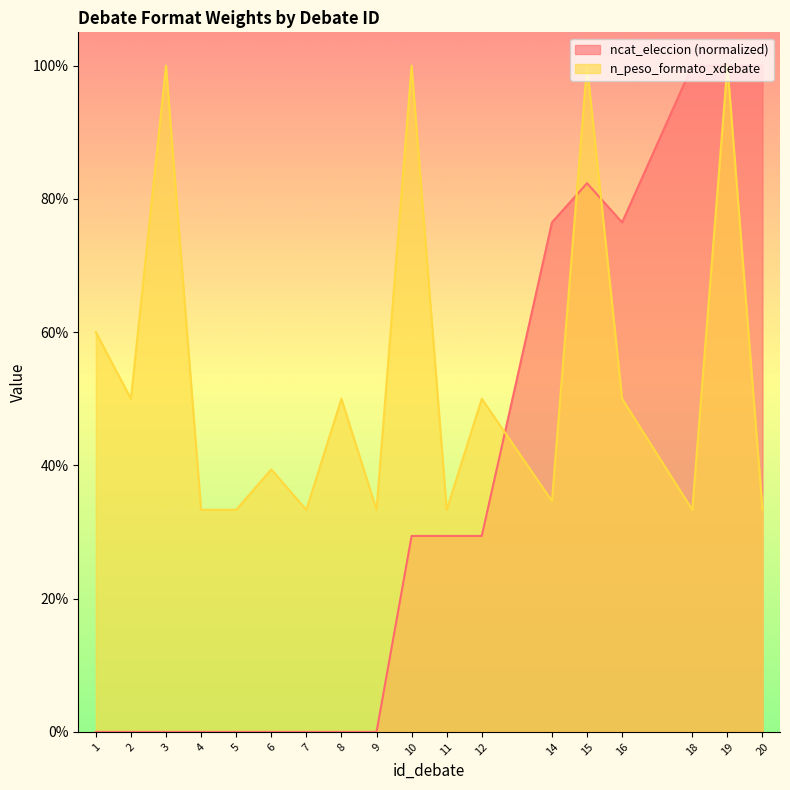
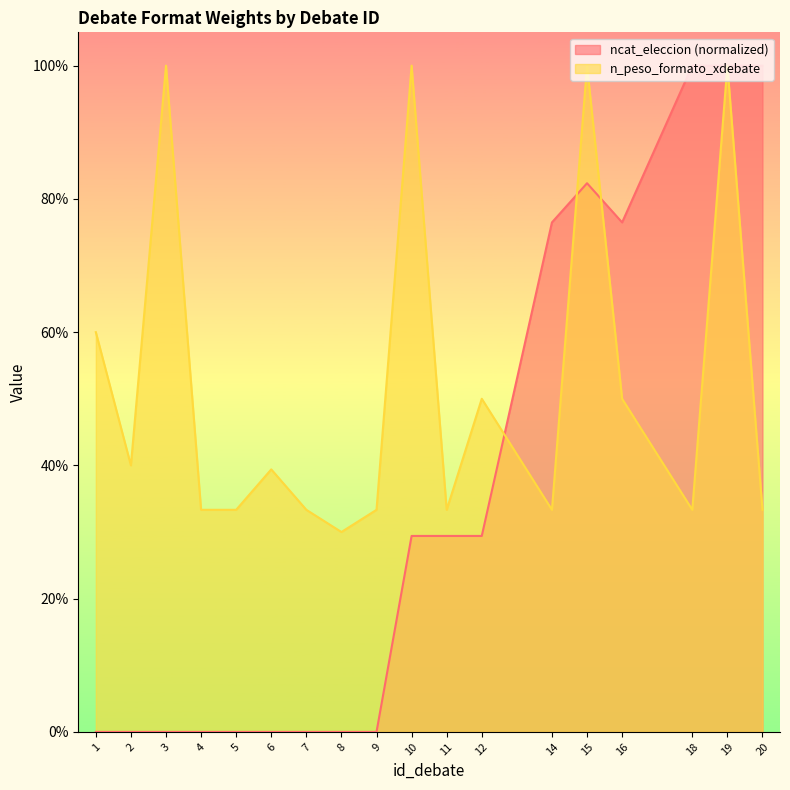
n_peso_formato_xdebate, 2: 50% -> 40%
n_peso_formato_xdebate, 8: 50% -> 30%
n_peso_formato_xdebate, 14: 35% -> 33%
